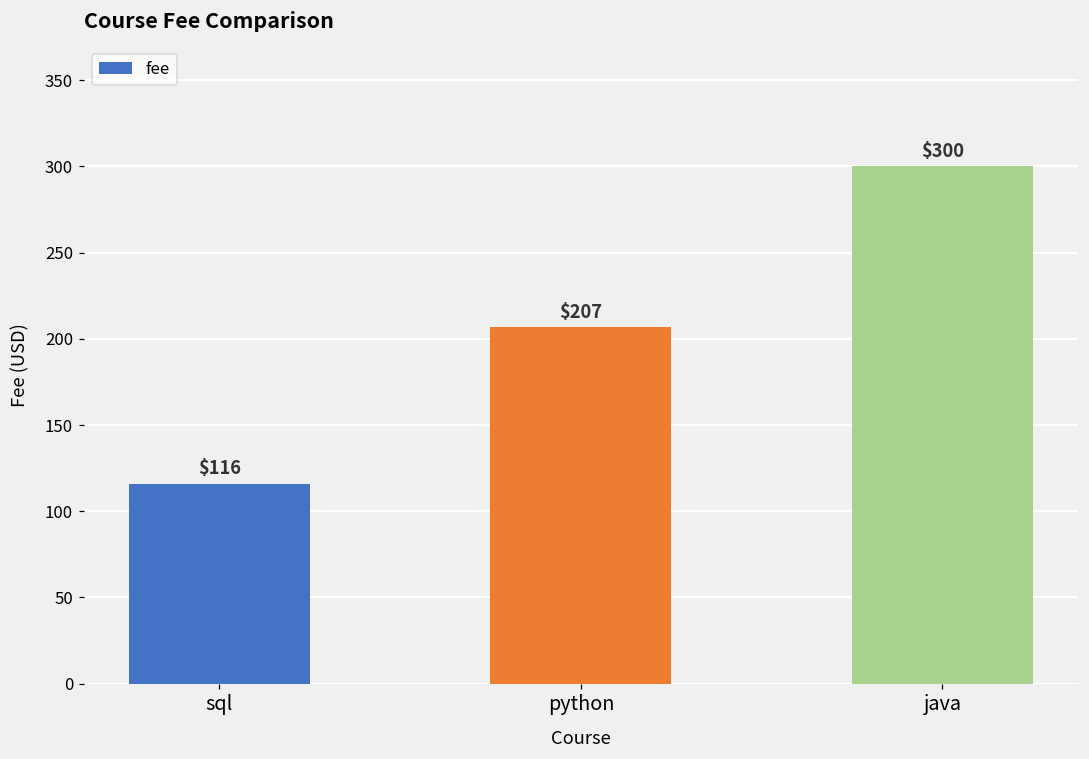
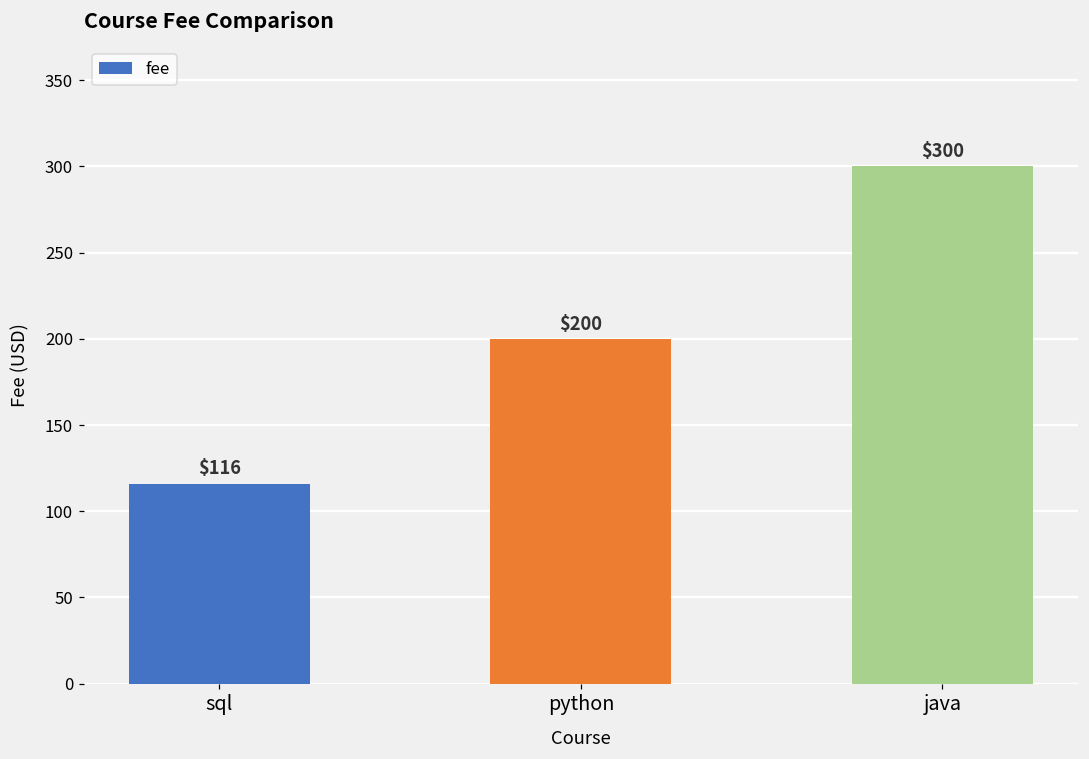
python: $207 -> $200
